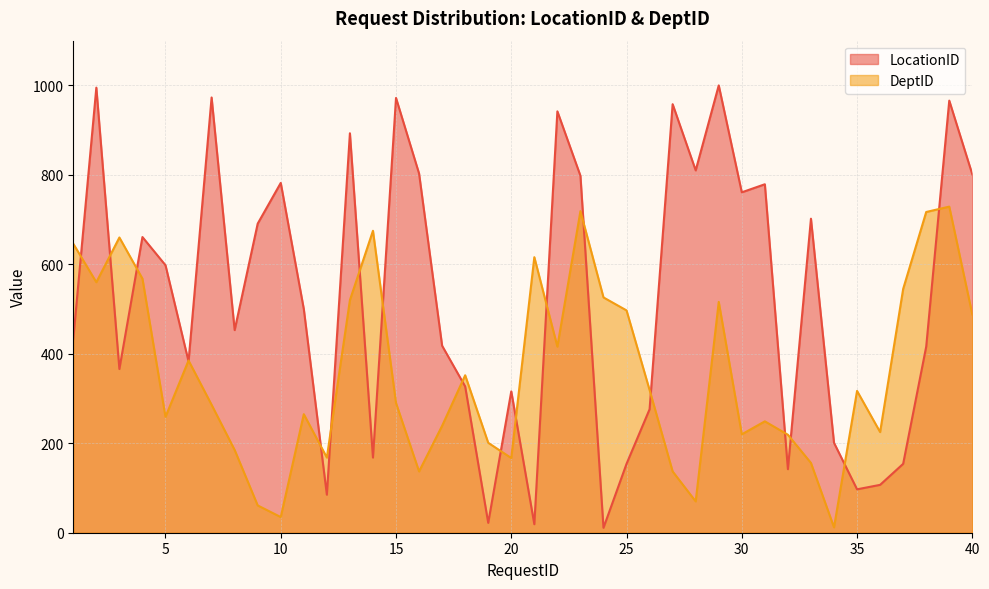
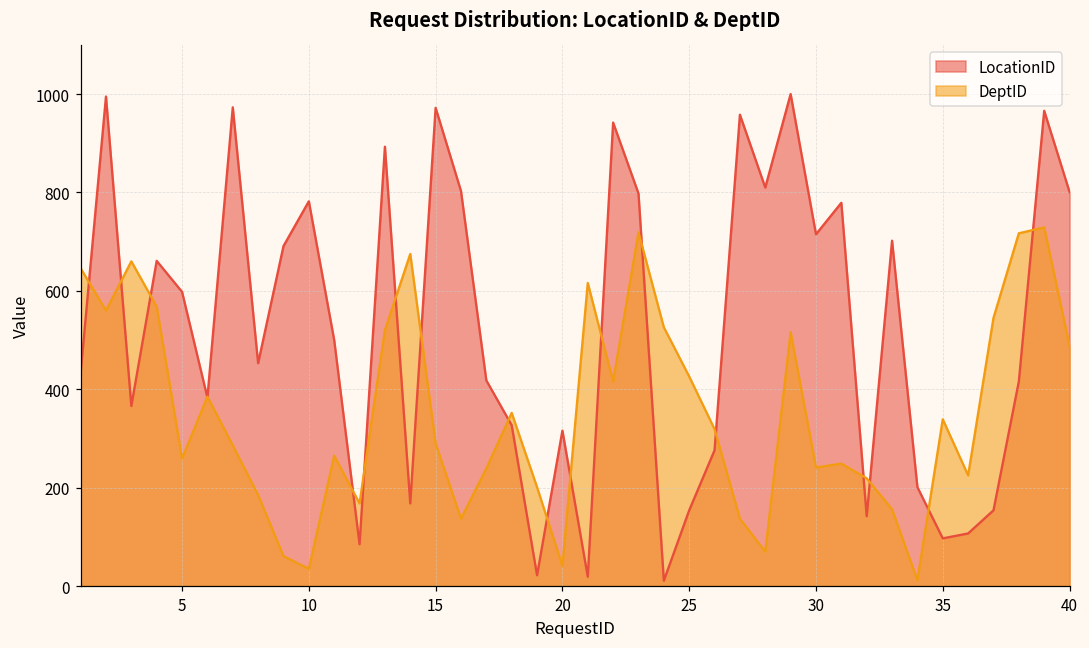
DeptID, 20: 170 -> 40
DeptID, 25: 500 -> 430
LocationID, 30: 760 -> 720
DeptID, 30: 220 -> 240
DeptID, 35: 320 -> 340
